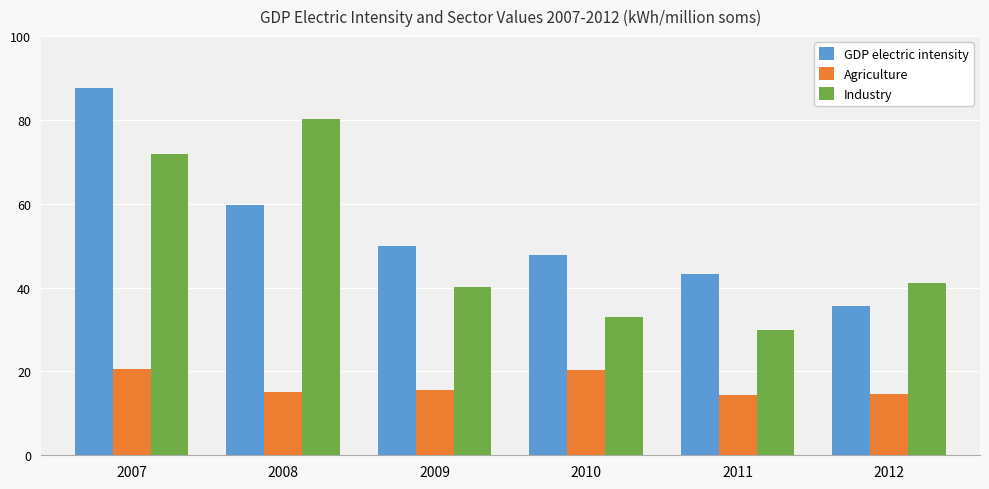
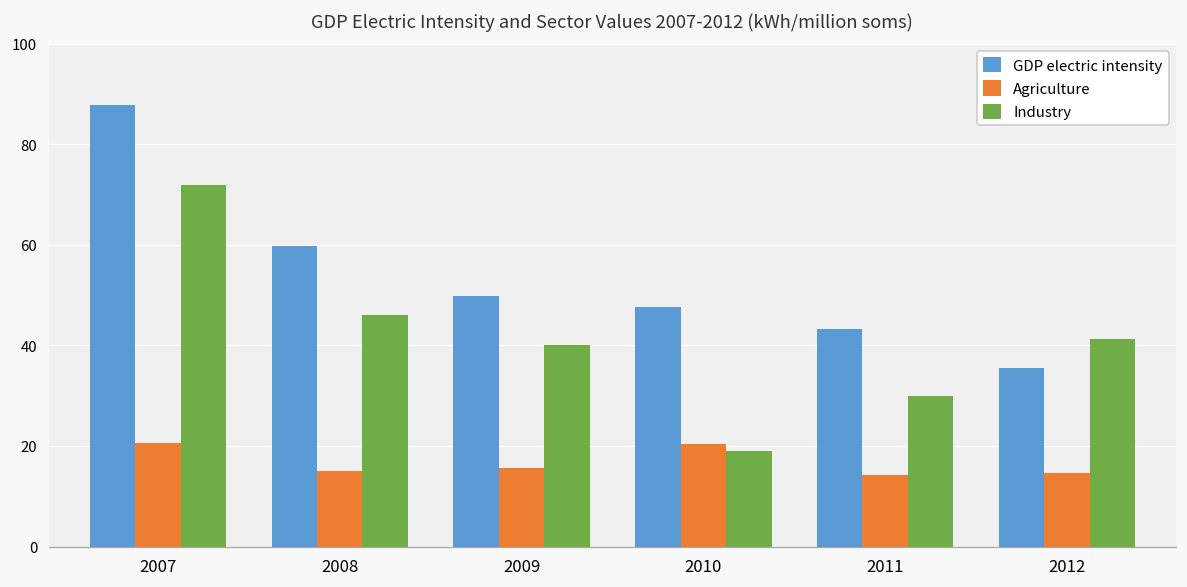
Industry, 2008: 80 -> 46
Industry, 2010: 33 -> 19
